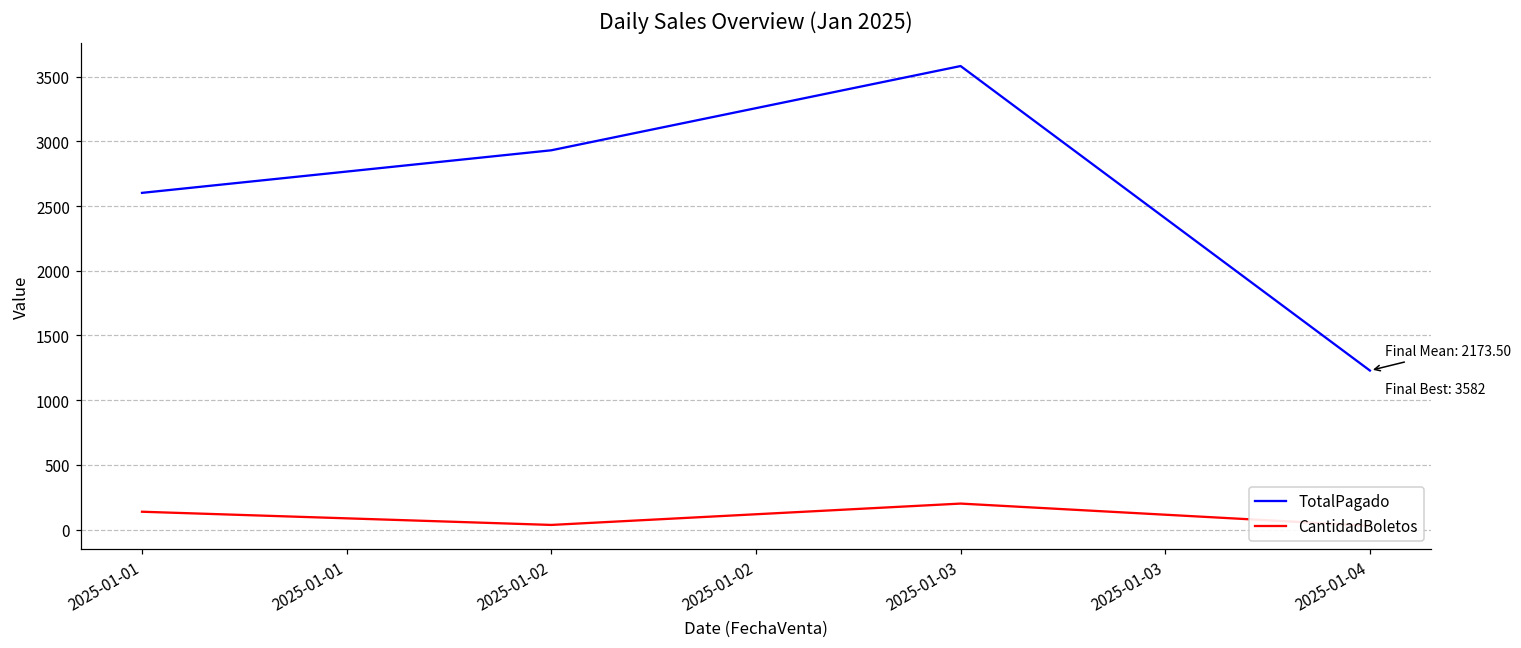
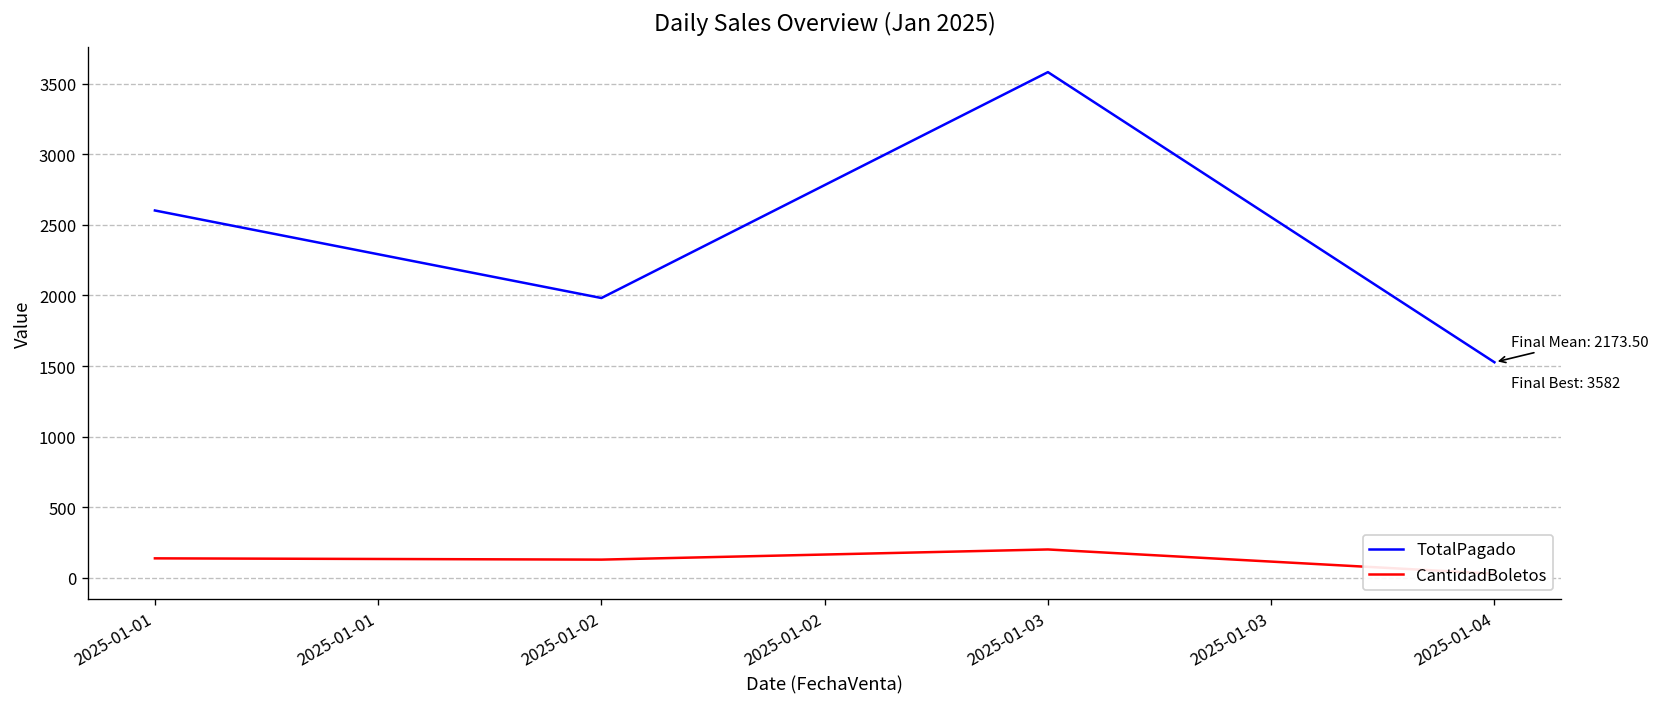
TotalPagado, 2025-01-02: 2930 -> 1980
CantidadBoletos, 2025-01-02: 40 -> 130
TotalPagado, 2025-01-04: 1230 -> 1530
